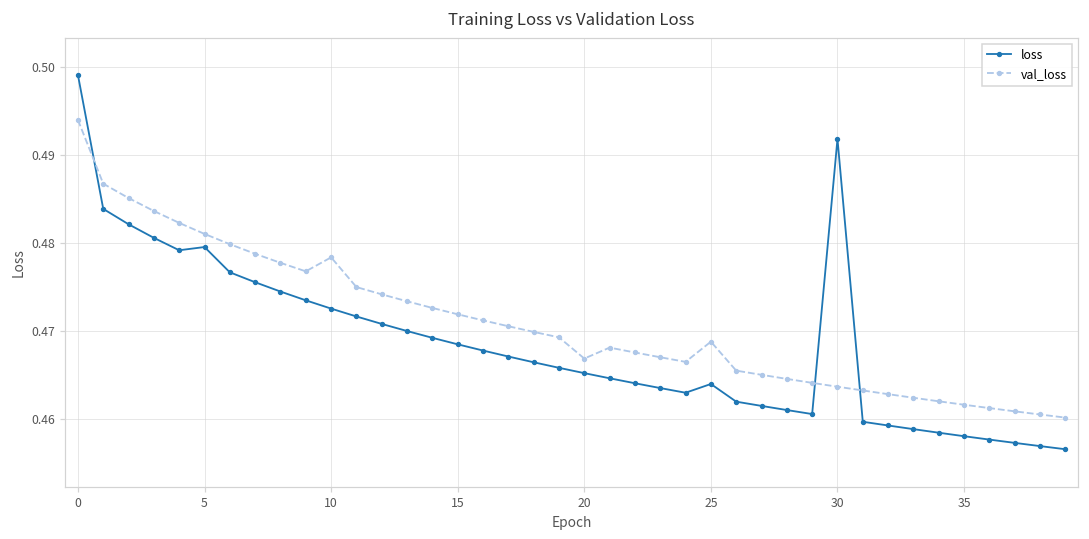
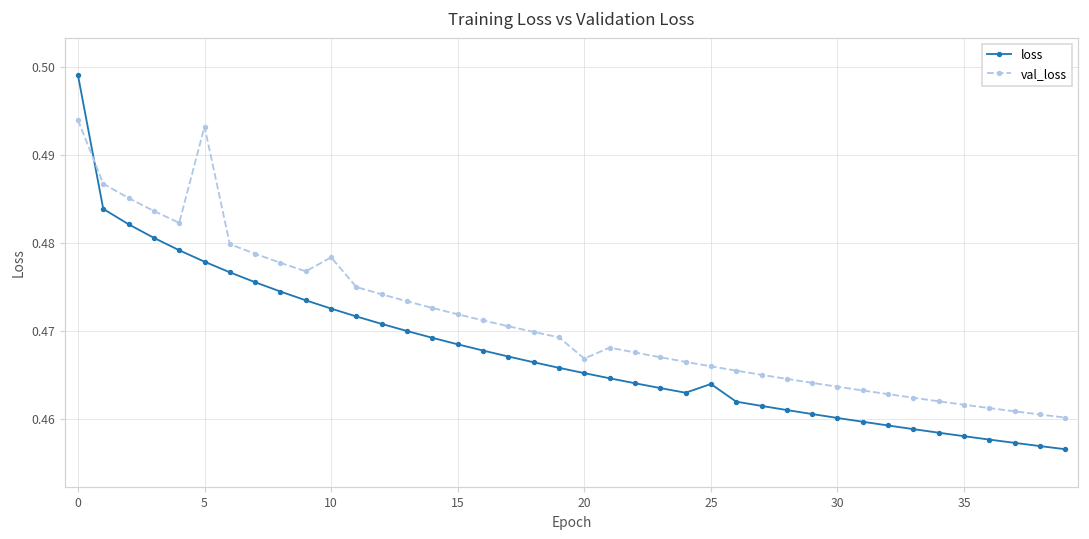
loss, 5: 0.480 -> 0.478
val_loss, 5: 0.481 -> 0.493
val_loss, 25: 0.469 -> 0.466
loss, 30: 0.492 -> 0.460
